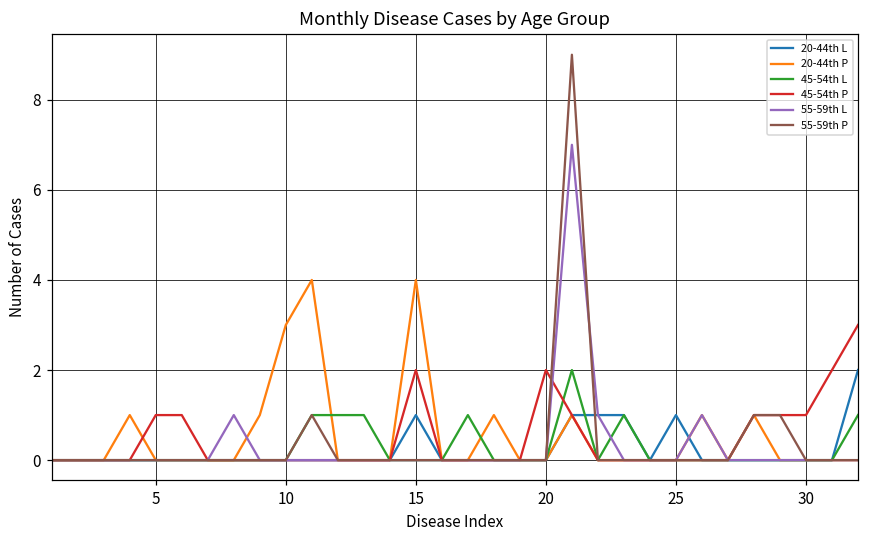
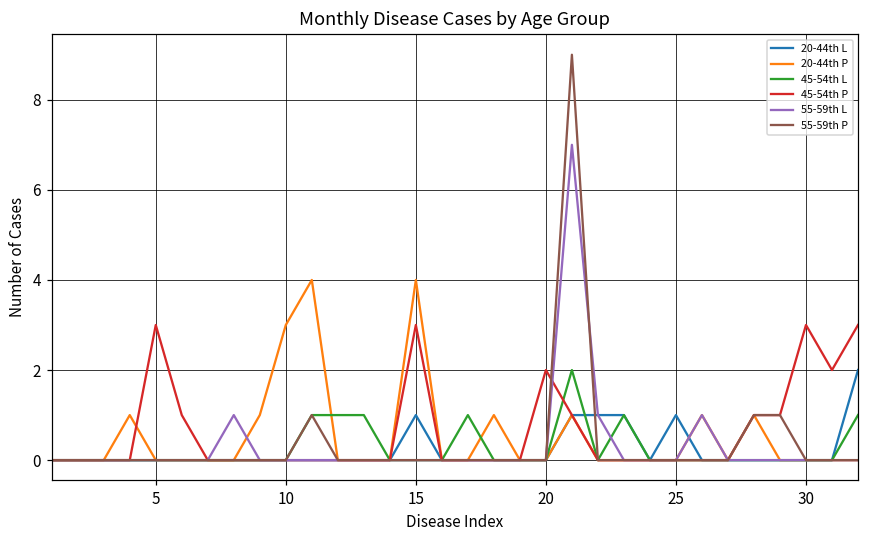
45-54th P, 5: 1 -> 3
45-54th P, 15: 2 -> 3
45-54th P, 30: 1 -> 3
